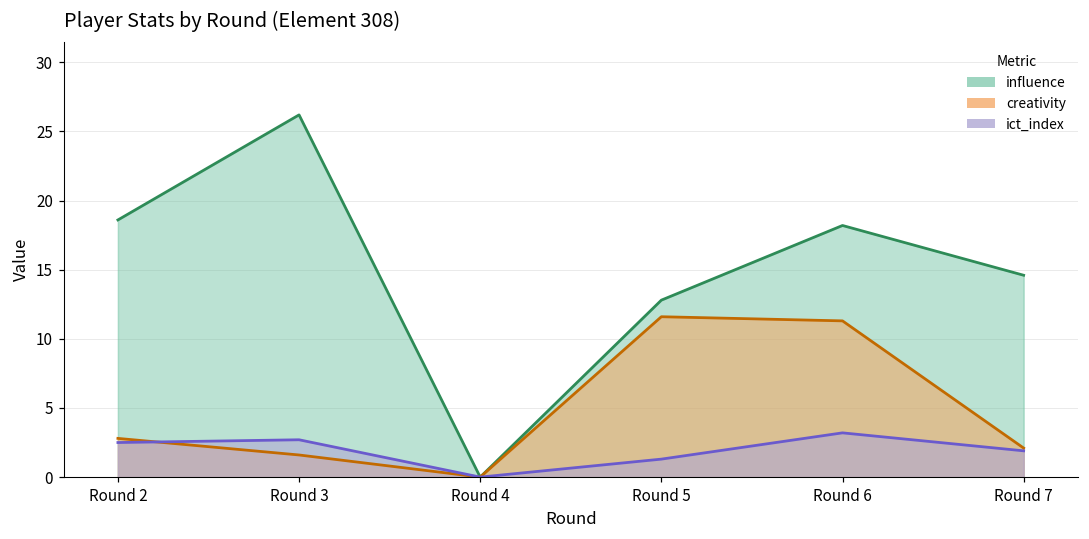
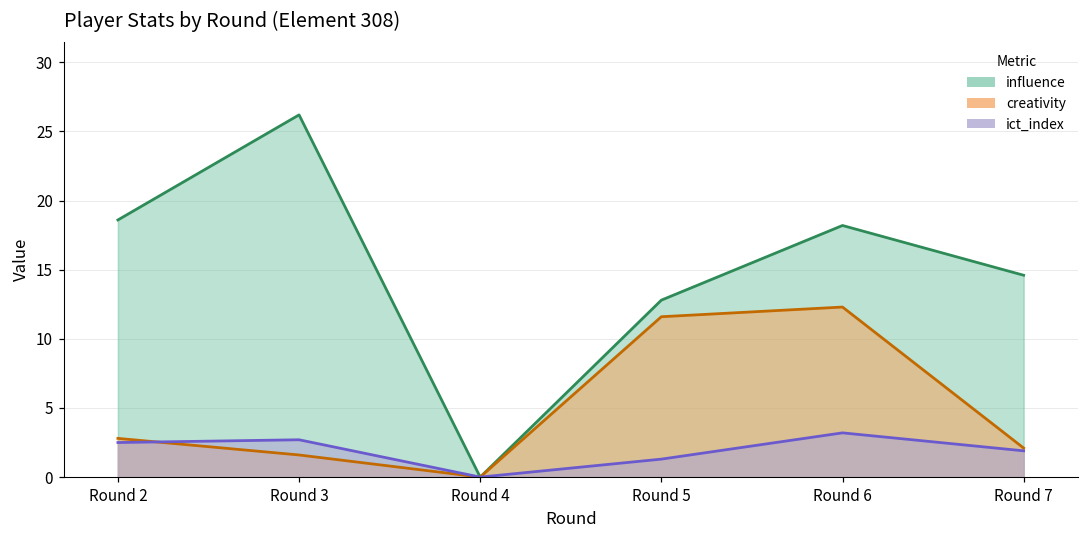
creativity, Round 6: 11.3 -> 12.3
